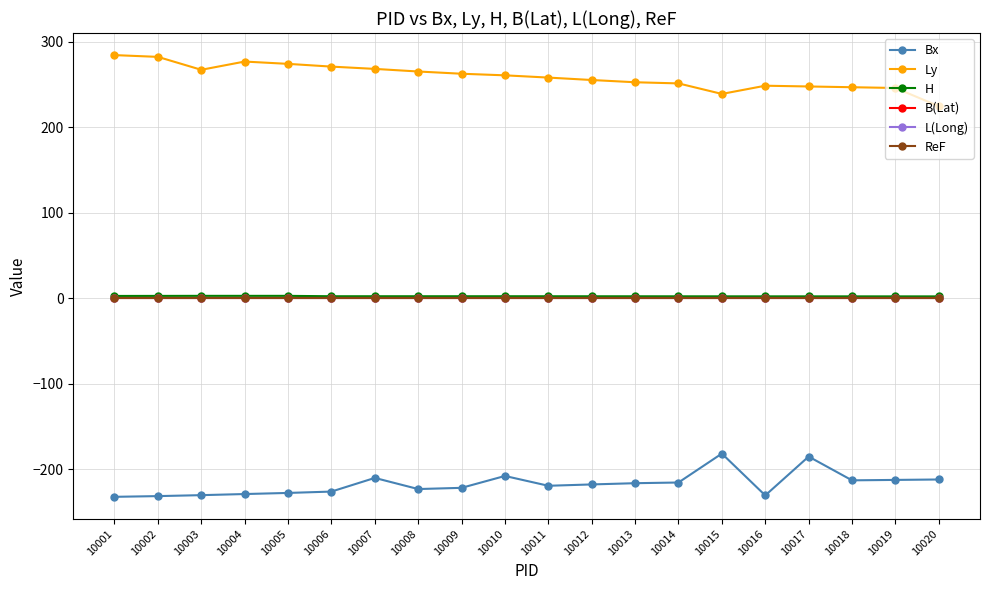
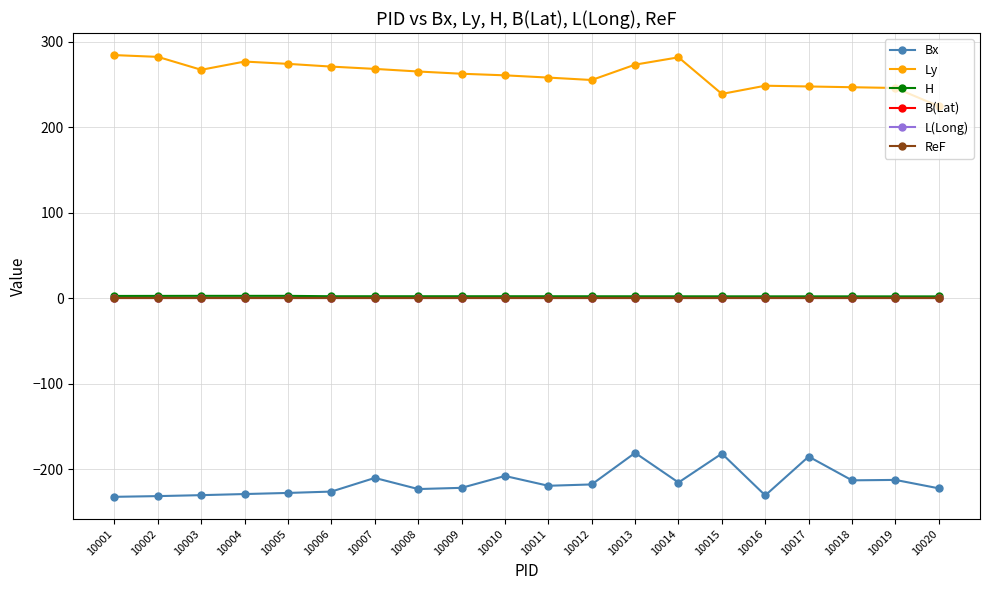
Bx, 10013: -220 -> -180
Ly, 10013: 250 -> 270
Ly, 10014: 250 -> 280
Bx, 10020: -210 -> -220
